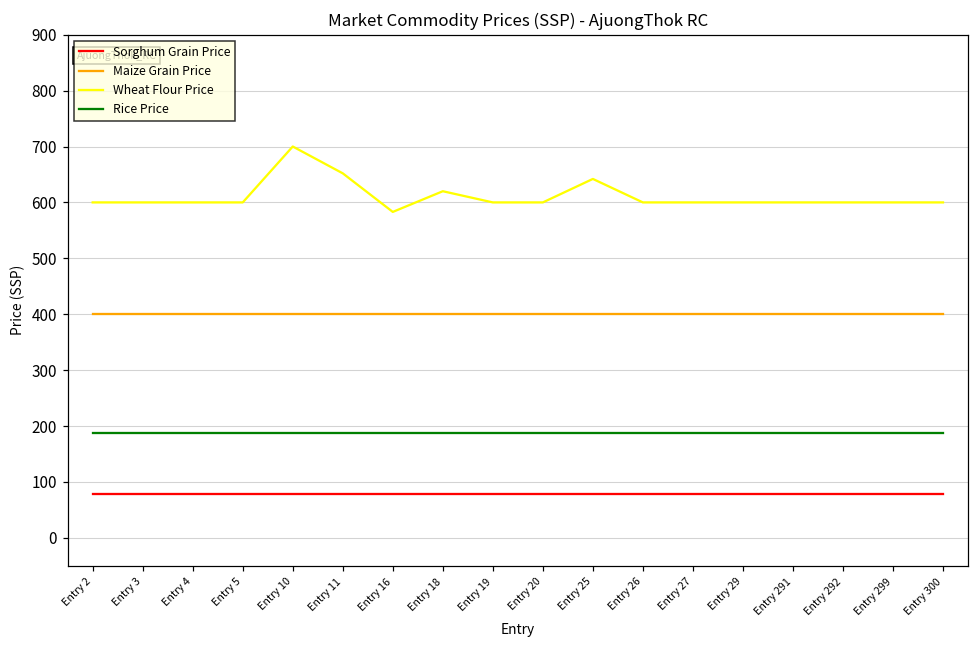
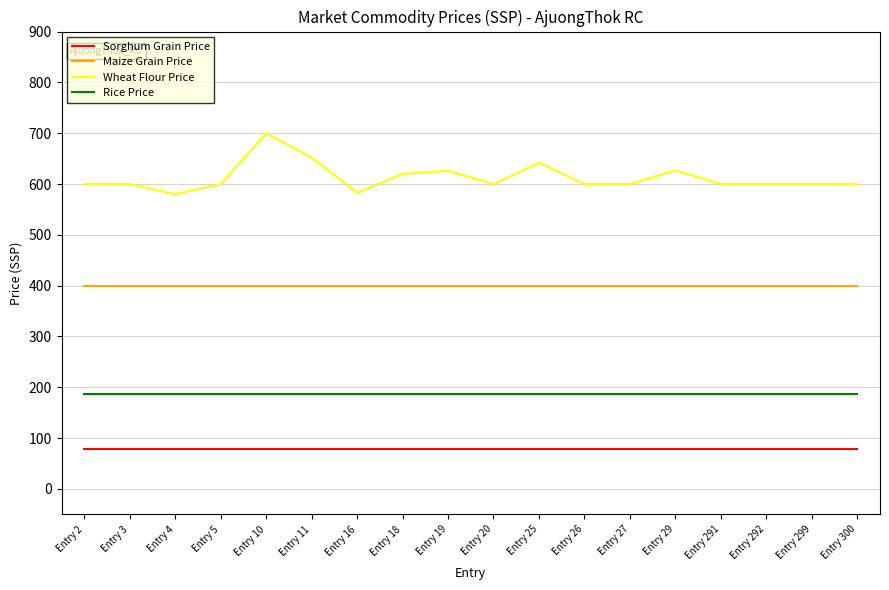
Wheat Flour Price, Entry 4: 600 -> 580
Wheat Flour Price, Entry 19: 600 -> 630
Wheat Flour Price, Entry 29: 600 -> 630
